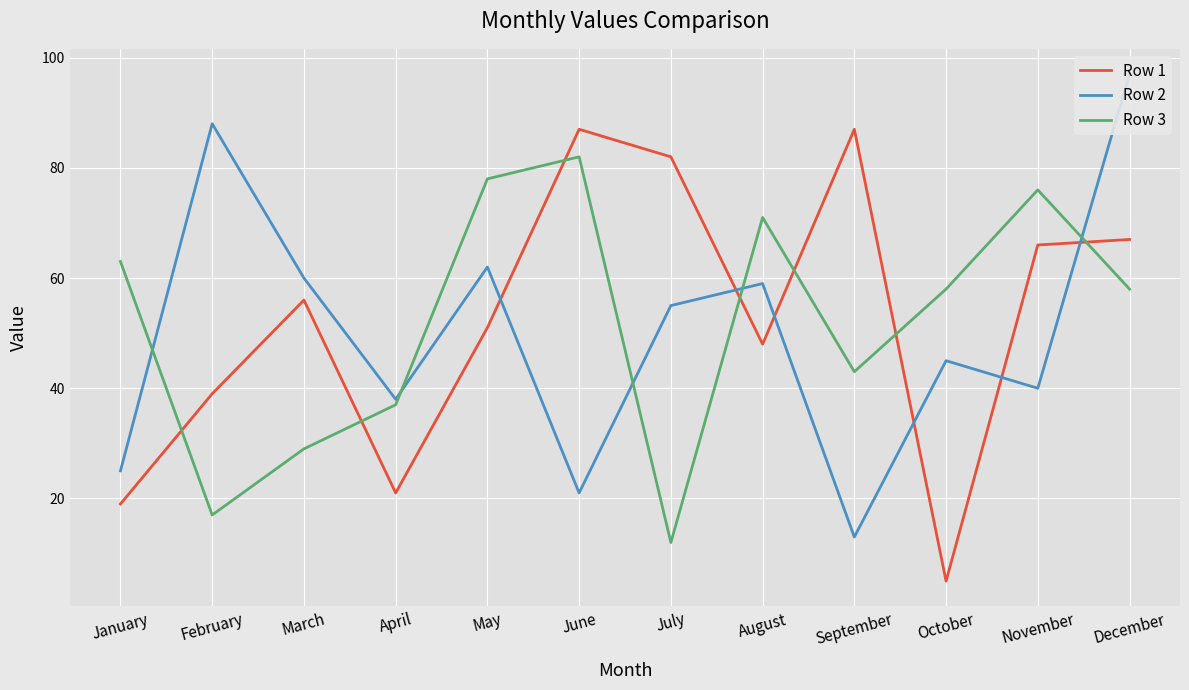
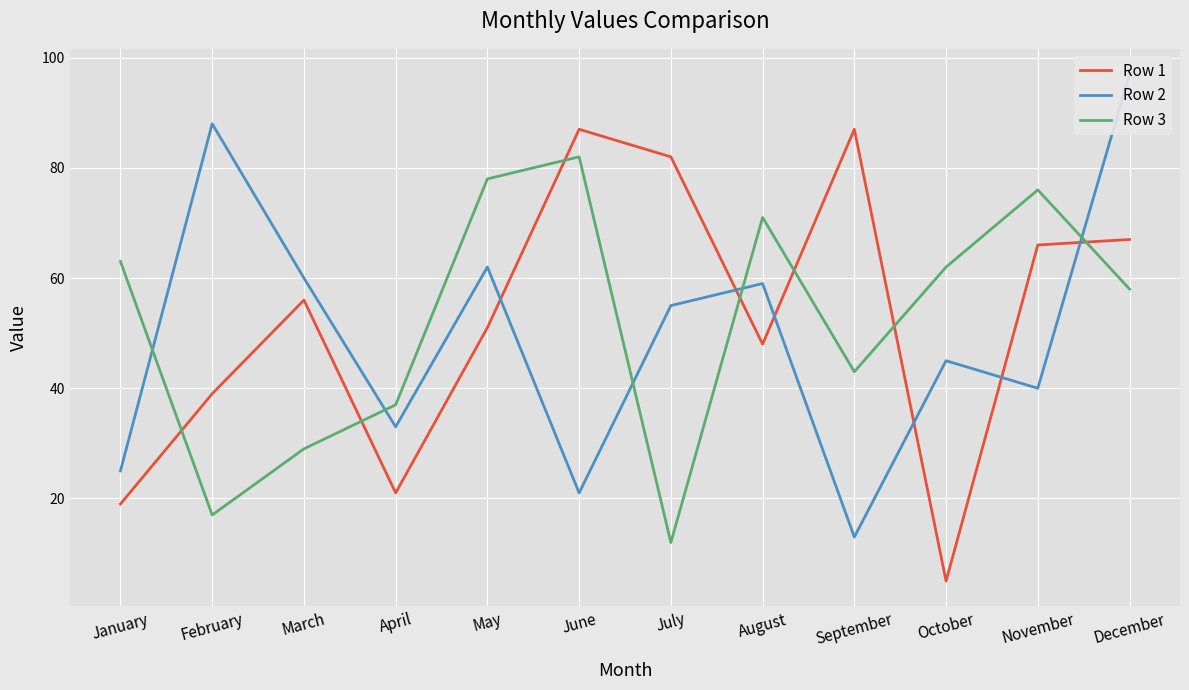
Row 2, April: 38 -> 33
Row 3, October: 58 -> 62
